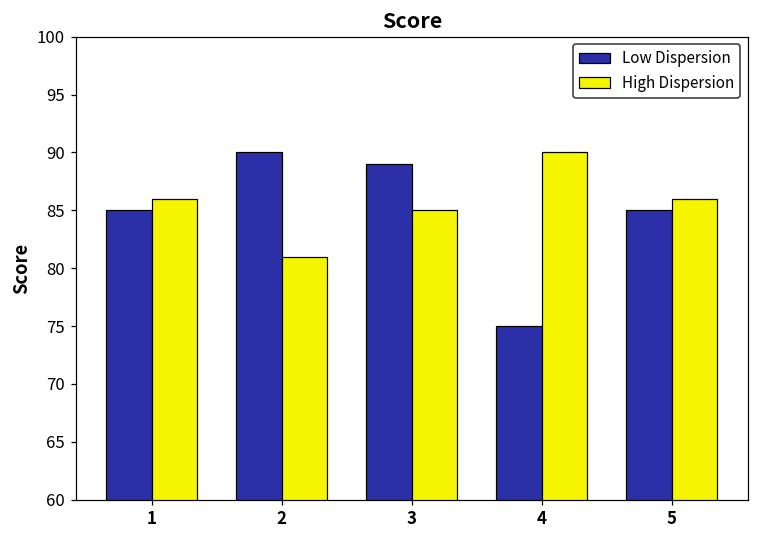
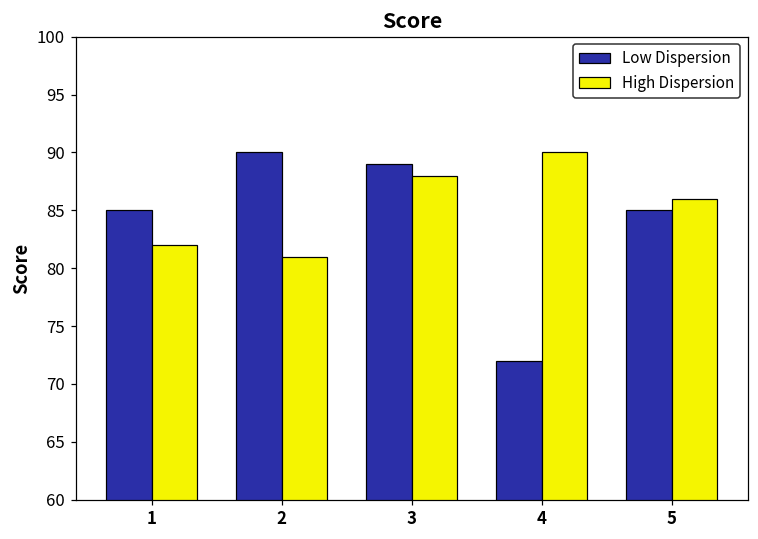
High Dispersion, 1: 86 -> 82
High Dispersion, 3: 85 -> 88
Low Dispersion, 4: 75 -> 72
